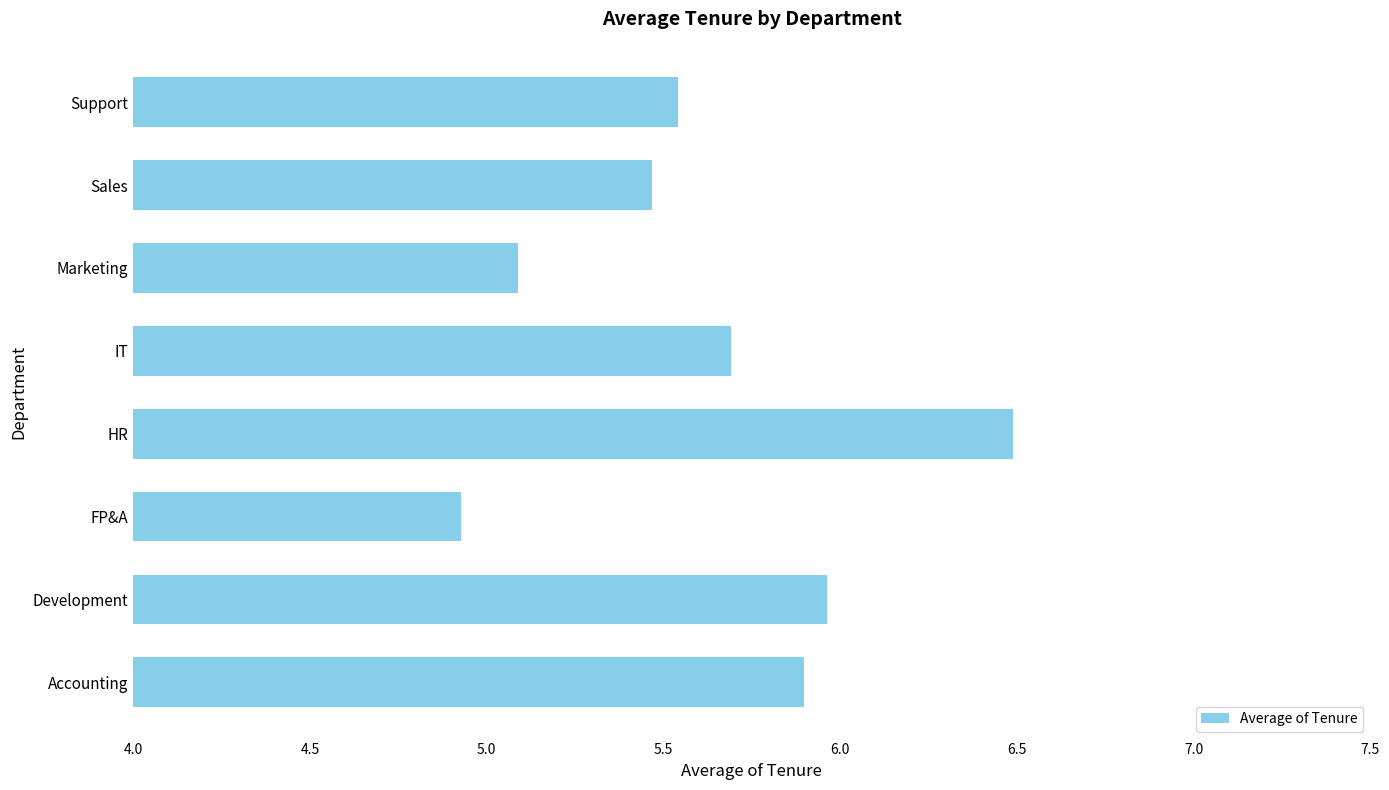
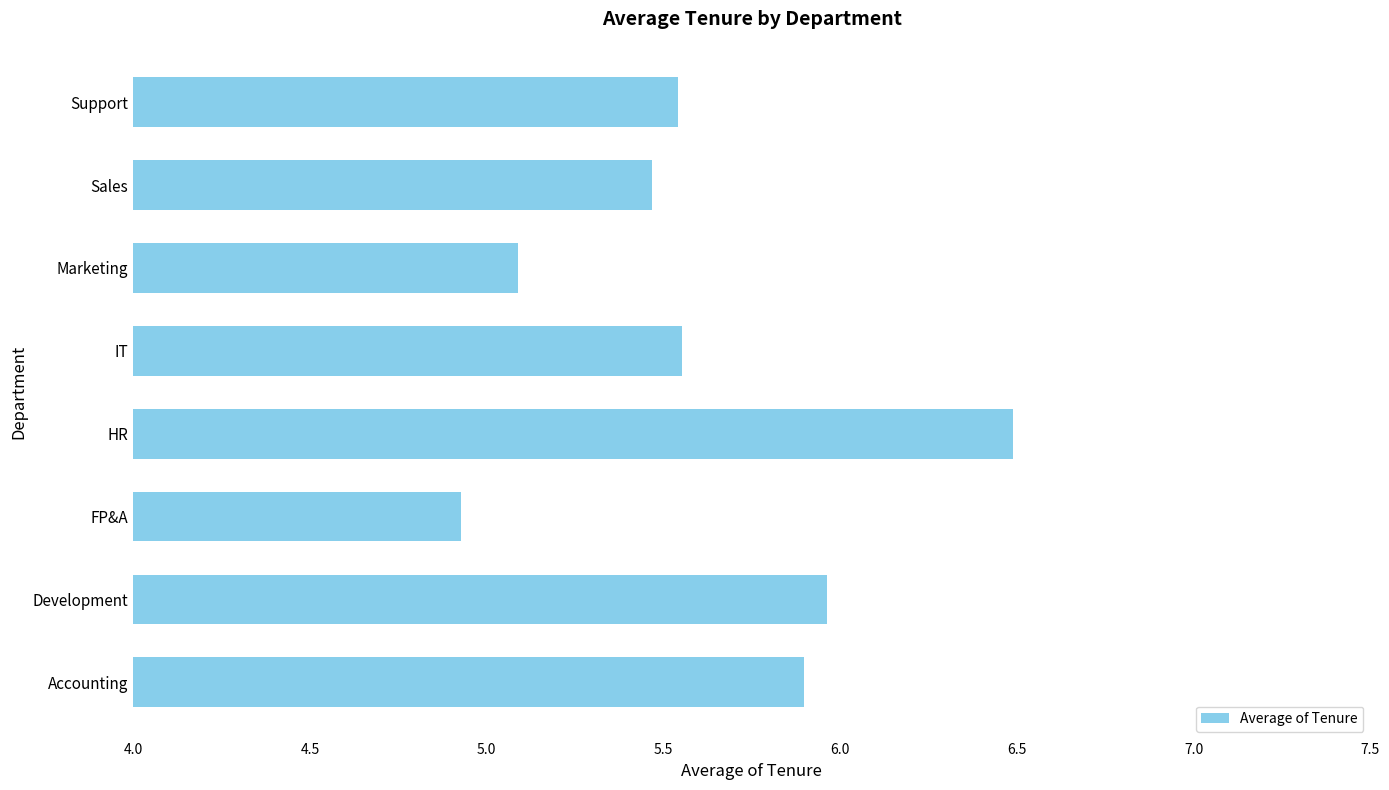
IT: 5.69 -> 5.55
